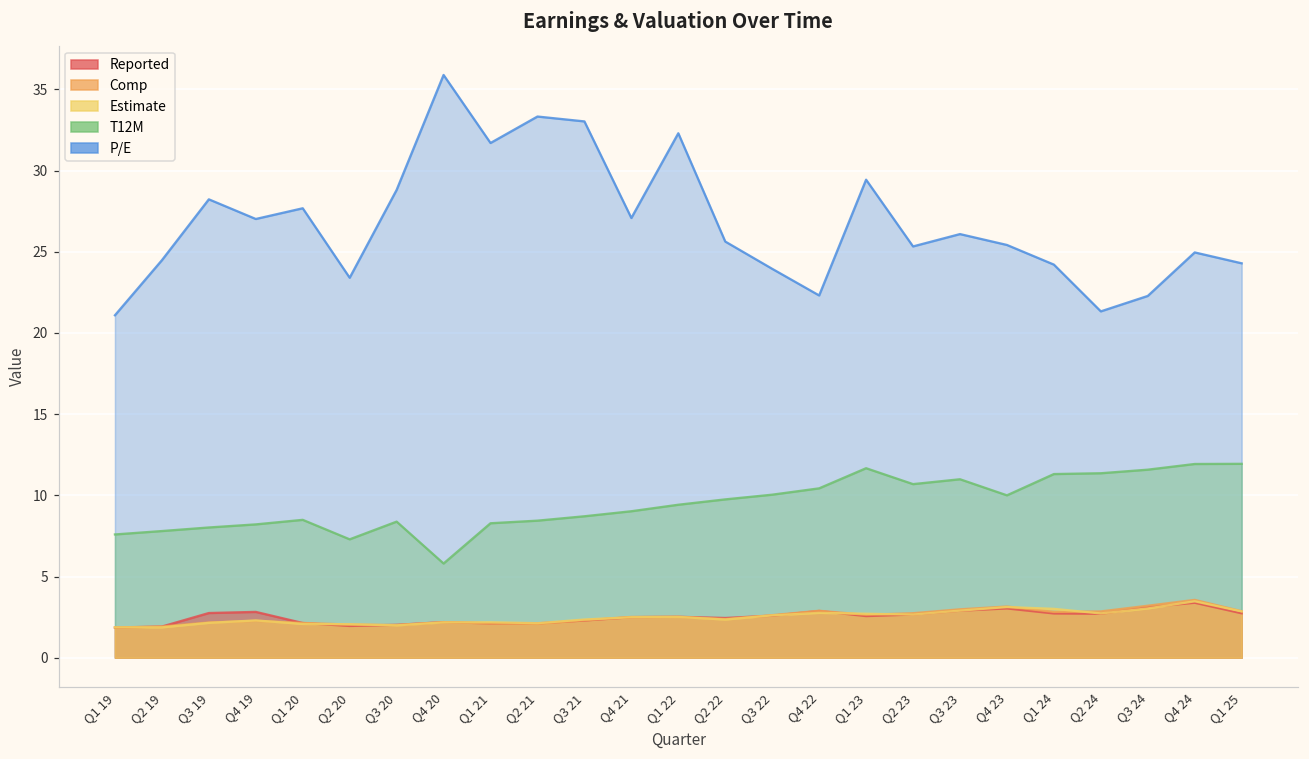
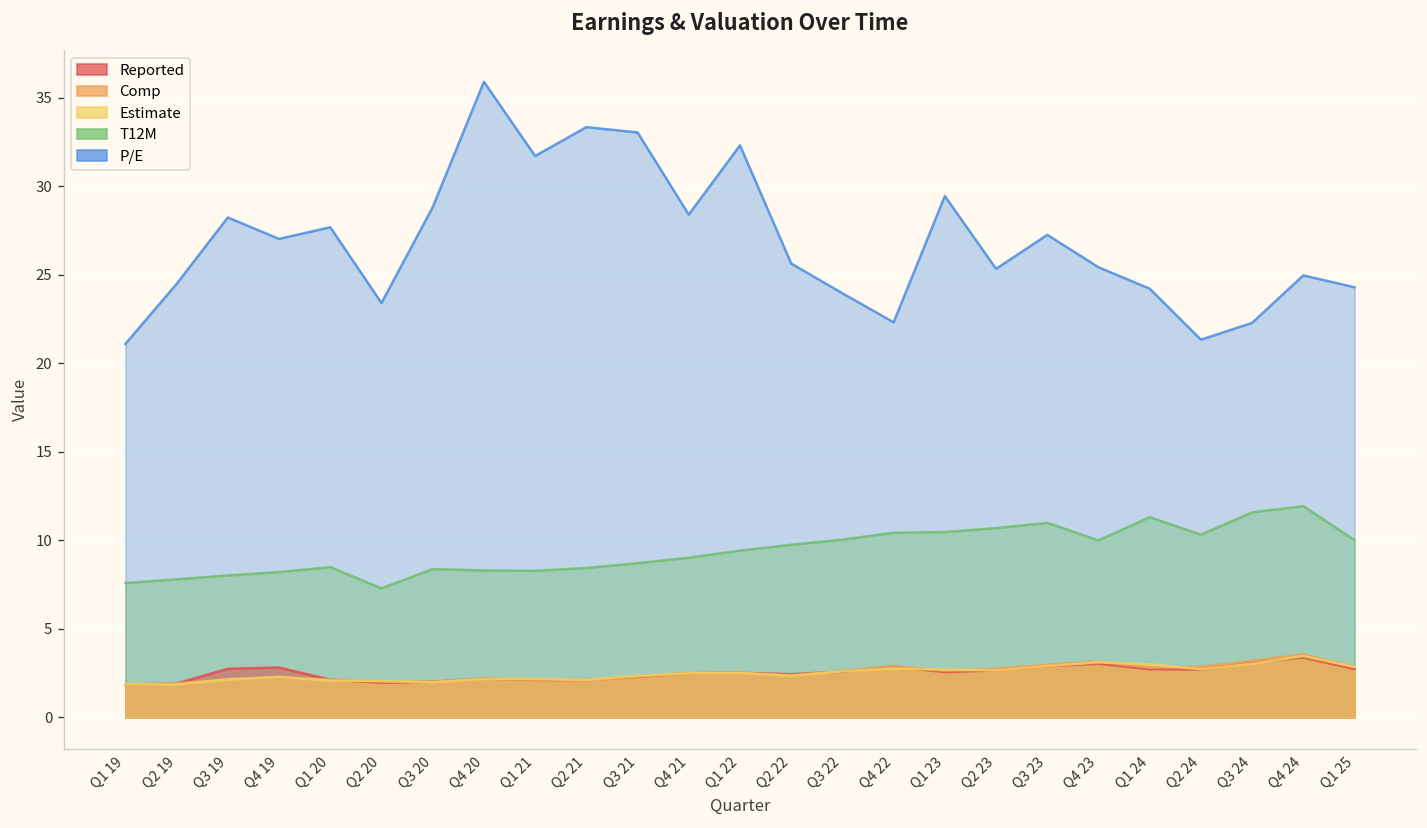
T12M, Q4 20: 5.8 -> 8.3
P/E, Q4 21: 27.1 -> 28.4
T12M, Q1 23: 11.7 -> 10.5
P/E, Q3 23: 26.1 -> 27.3
T12M, Q2 24: 11.4 -> 10.3
T12M, Q1 25: 11.9 -> 10.0
